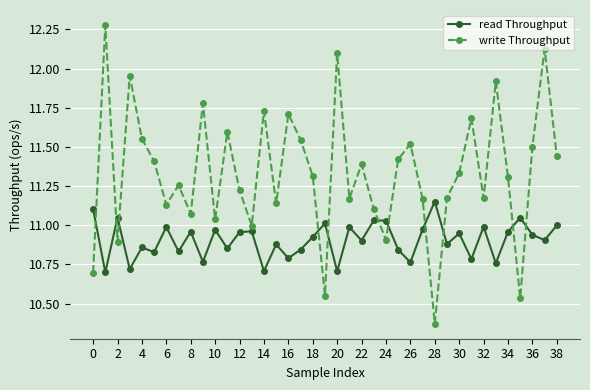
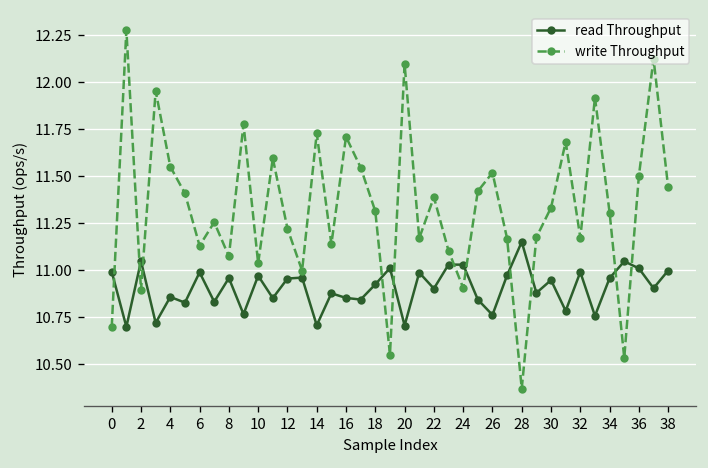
read Throughput, 0: 11.10 -> 10.99
read Throughput, 16: 10.79 -> 10.85
read Throughput, 36: 10.94 -> 11.01
